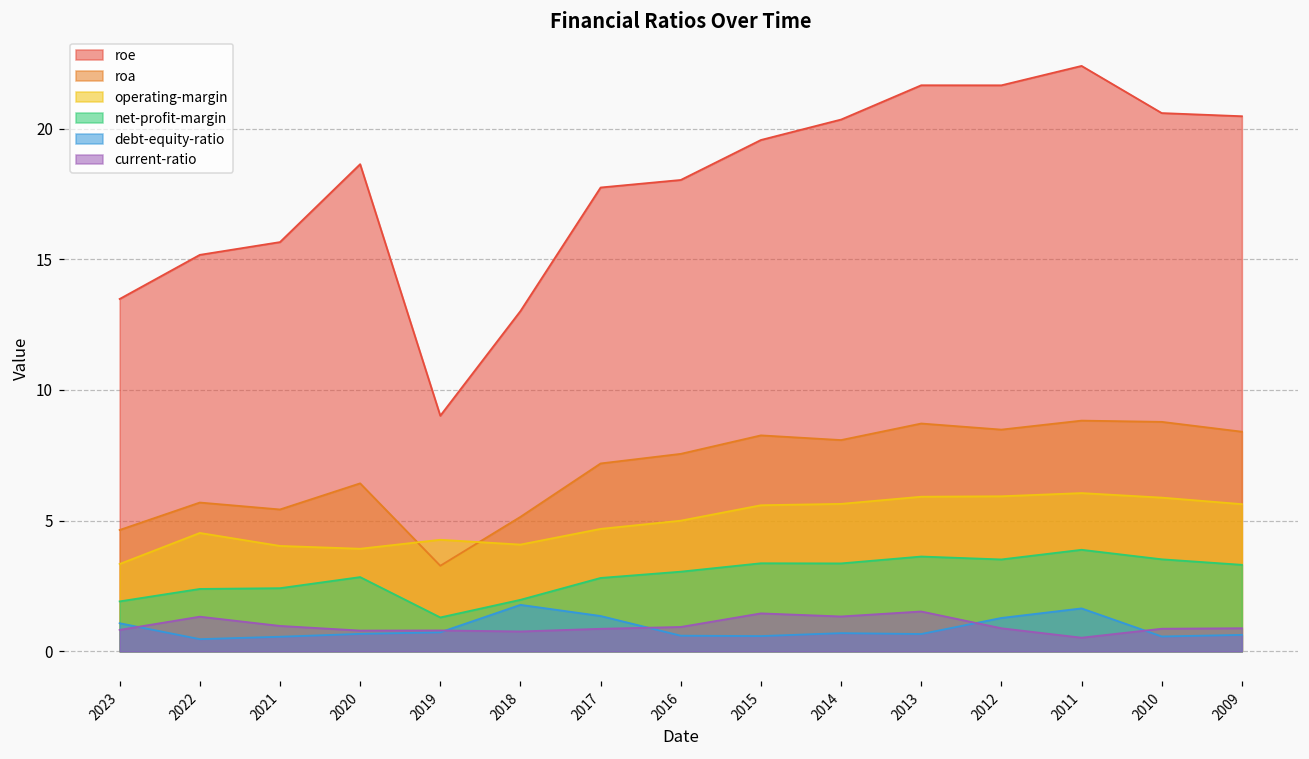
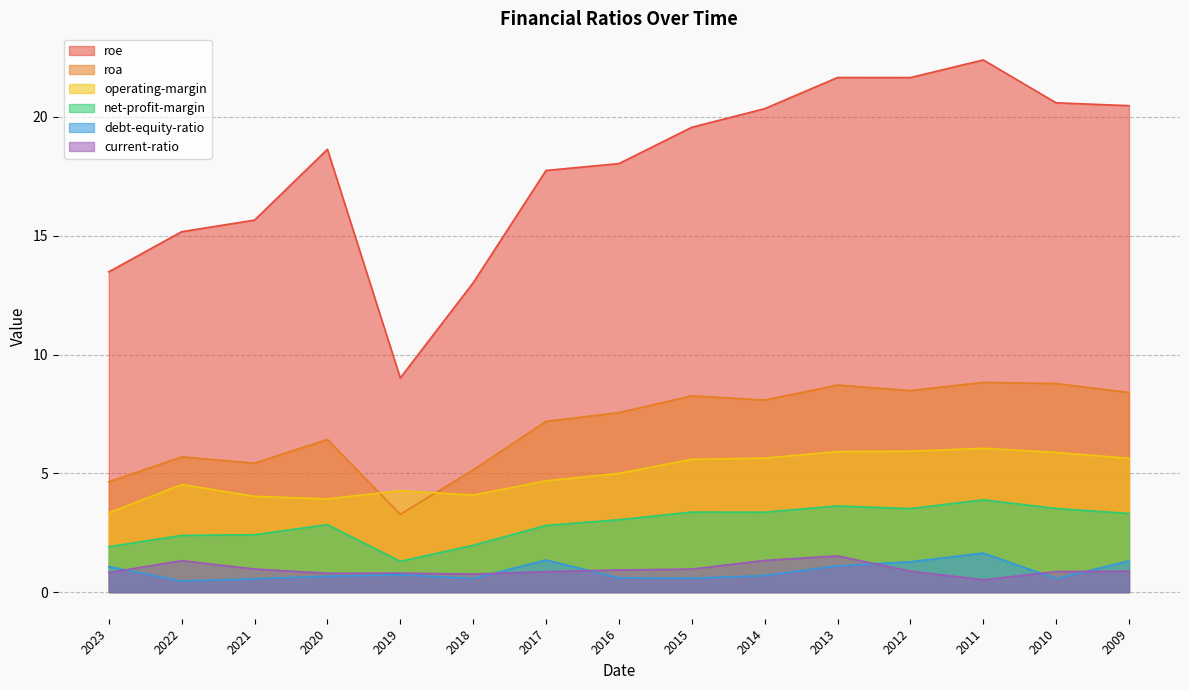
debt-equity-ratio, 2018: 1.8 -> 0.6
current-ratio, 2015: 1.5 -> 1.0
debt-equity-ratio, 2013: 0.7 -> 1.1
debt-equity-ratio, 2009: 0.6 -> 1.3
